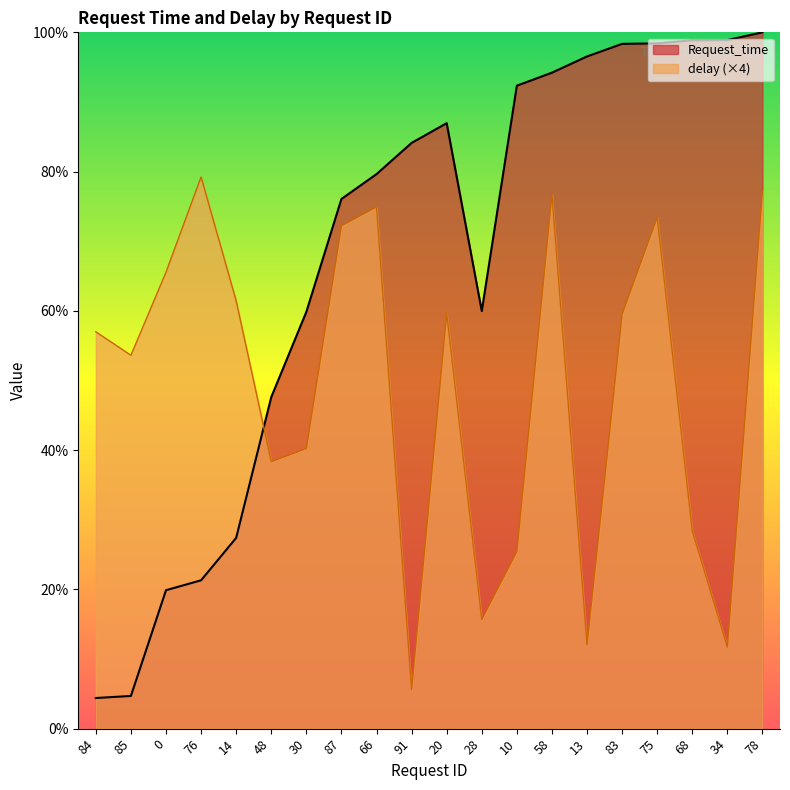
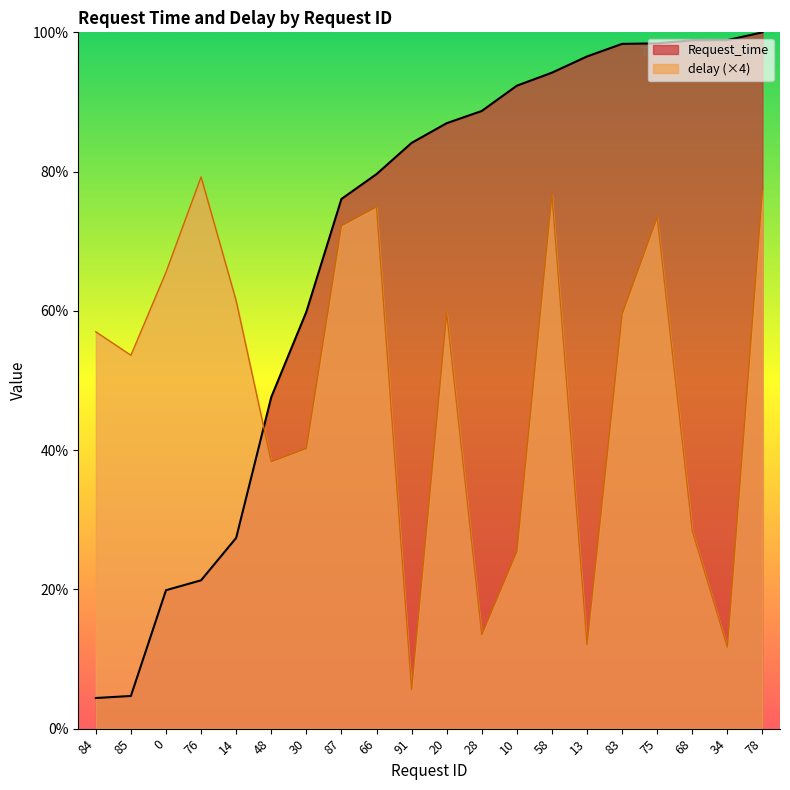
Request_time, 28: 60% -> 89%
delay (×4), 28: 16% -> 13%
